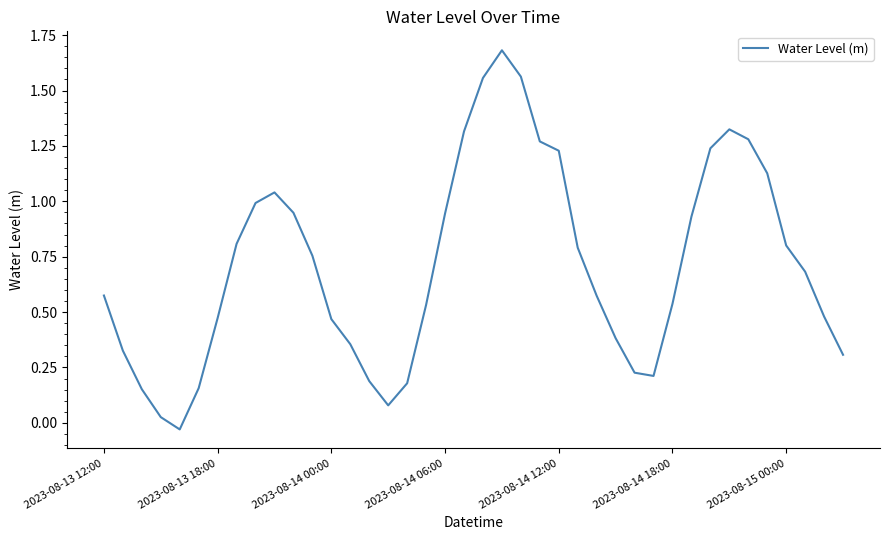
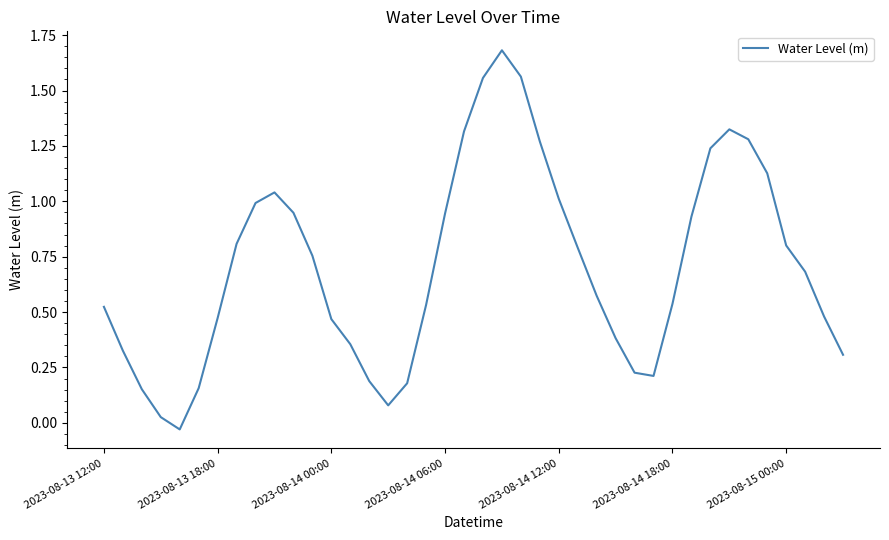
2023-08-13 12:00: 0.57 -> 0.52
2023-08-14 12:00: 1.23 -> 1.01
